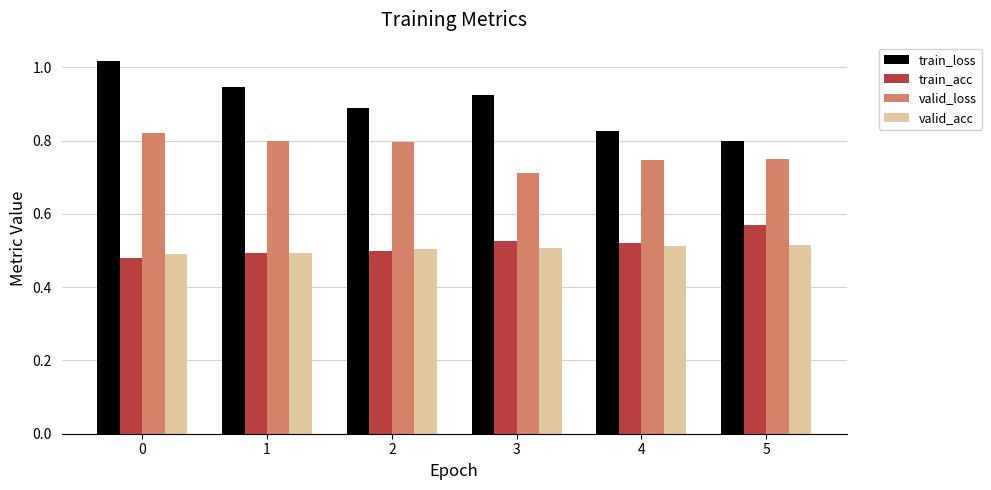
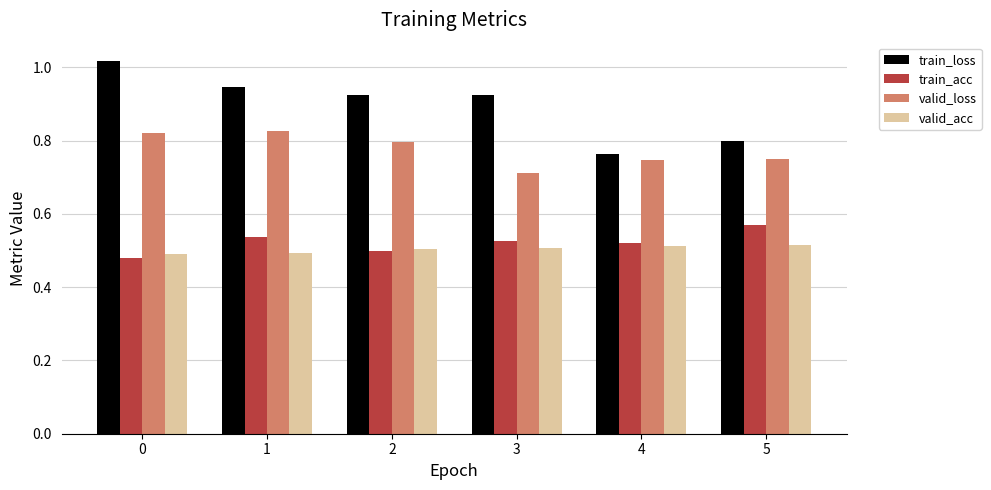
train_acc, 1: 0.49 -> 0.54
valid_loss, 1: 0.80 -> 0.83
train_loss, 2: 0.89 -> 0.93
train_loss, 4: 0.83 -> 0.76
